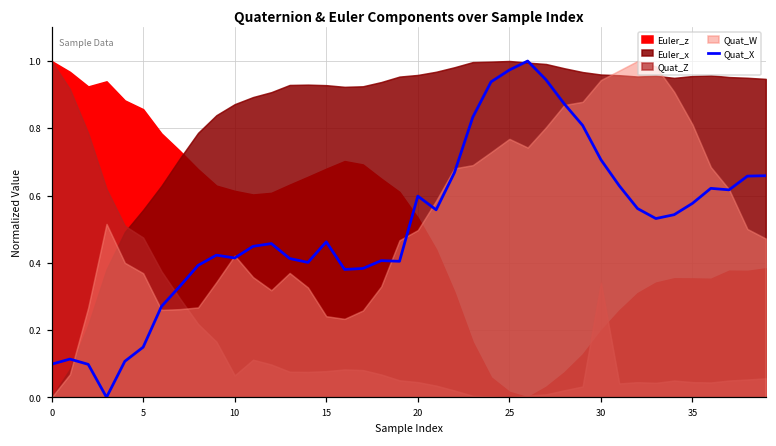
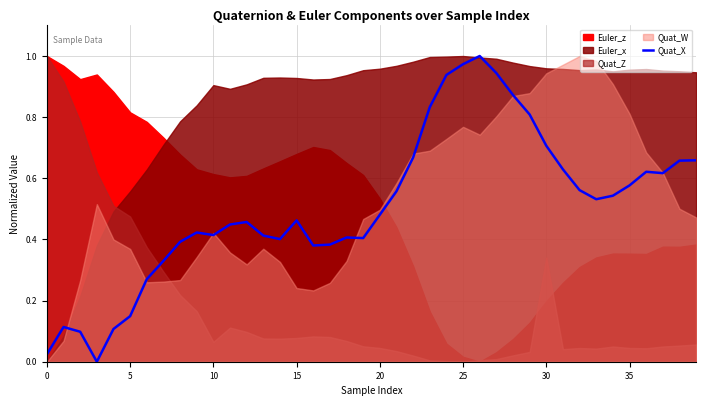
Quat_X, 0: 0.10 -> 0.02
Euler_z, 5: 0.86 -> 0.82
Euler_x, 10: 0.87 -> 0.90
Quat_X, 20: 0.60 -> 0.48
